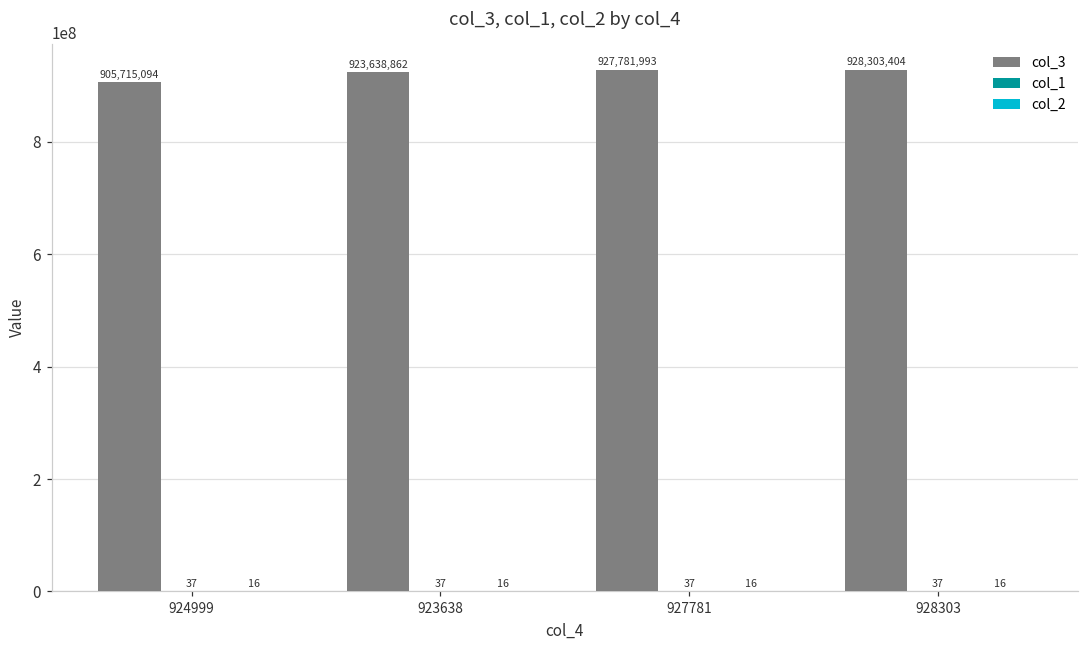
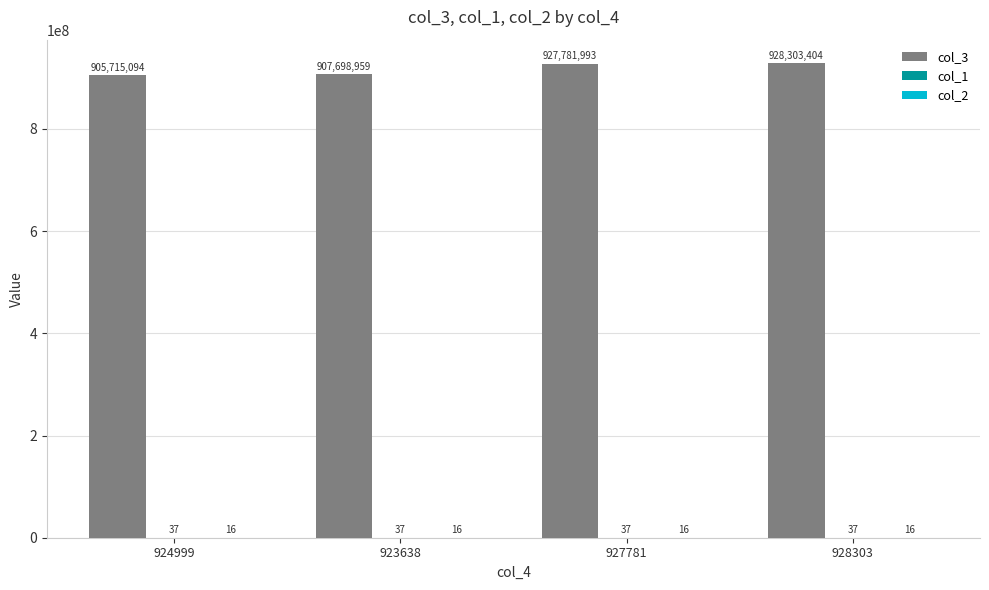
col_3, 923638: 923,638,862 -> 907,698,959
